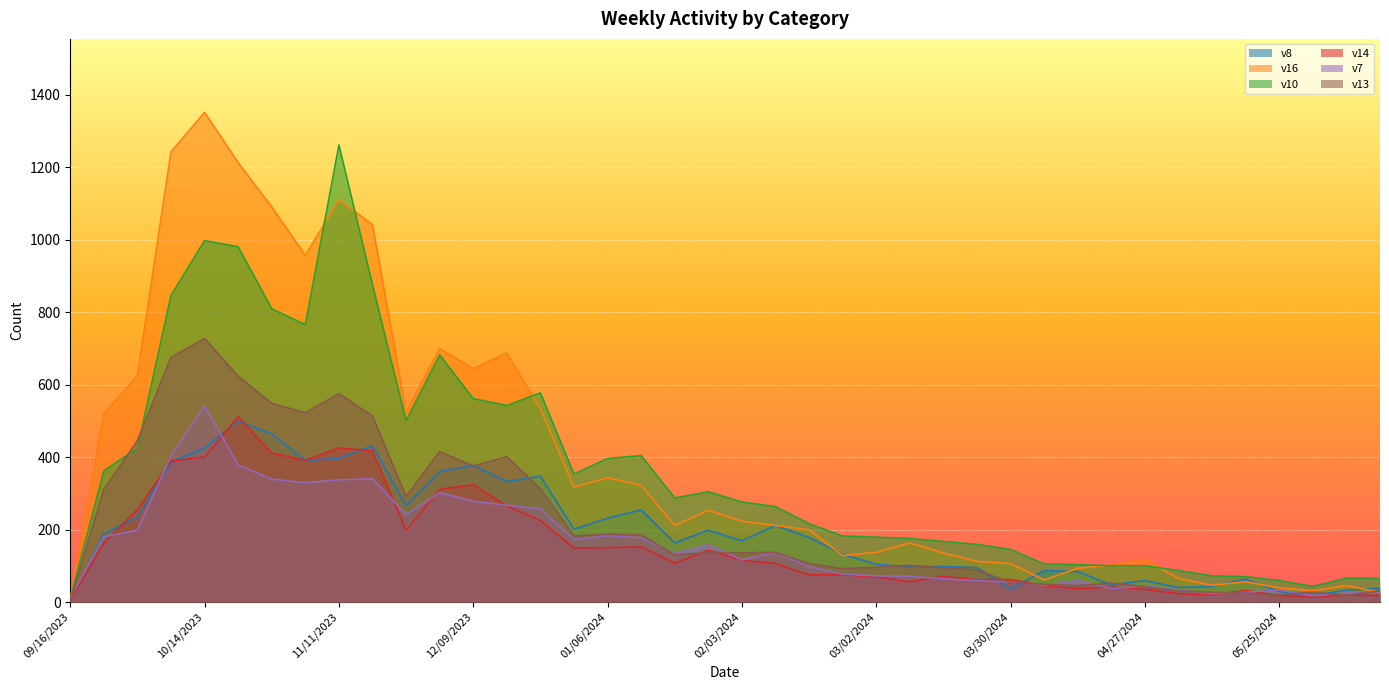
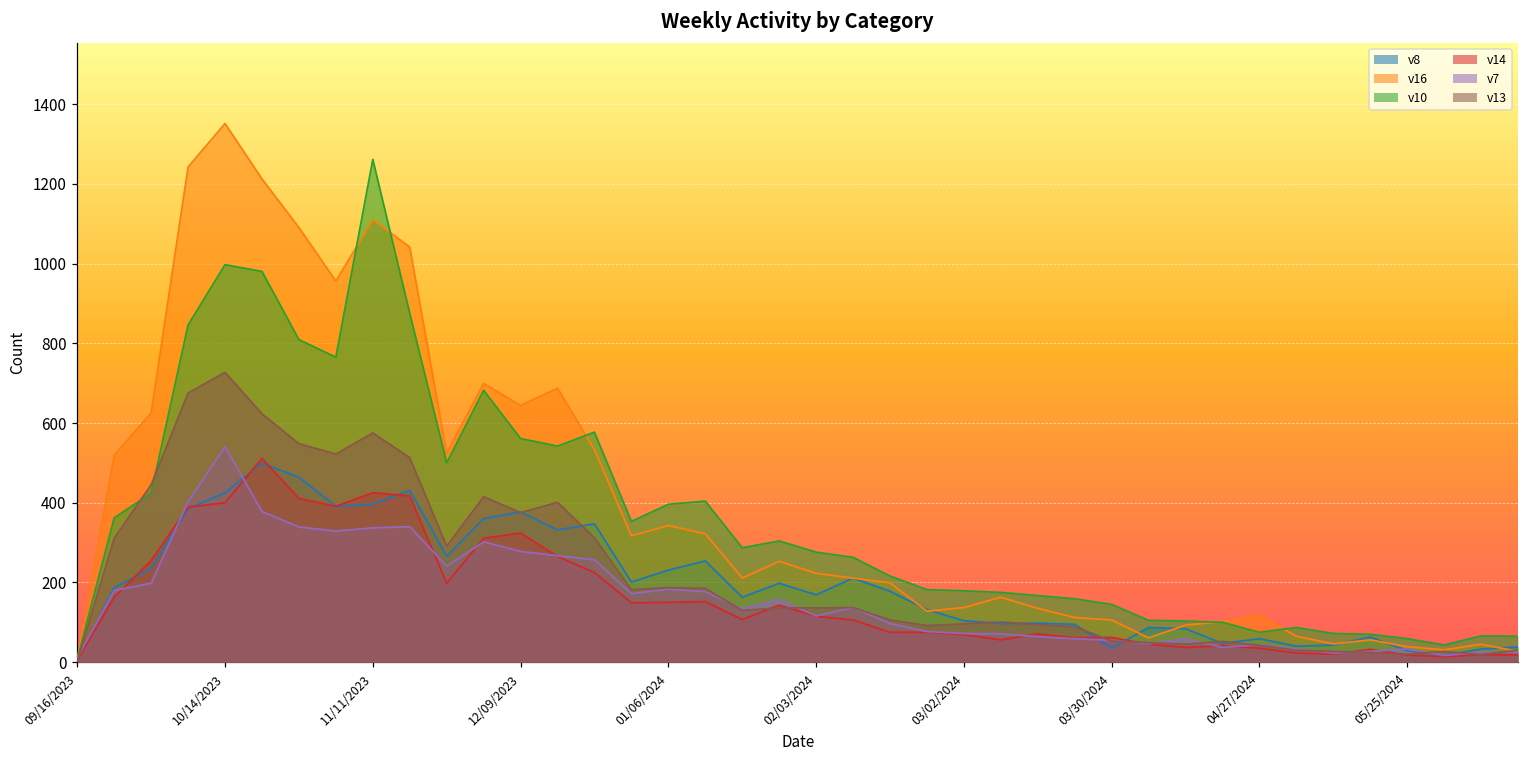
v10, 04/27/2024: 100 -> 80
